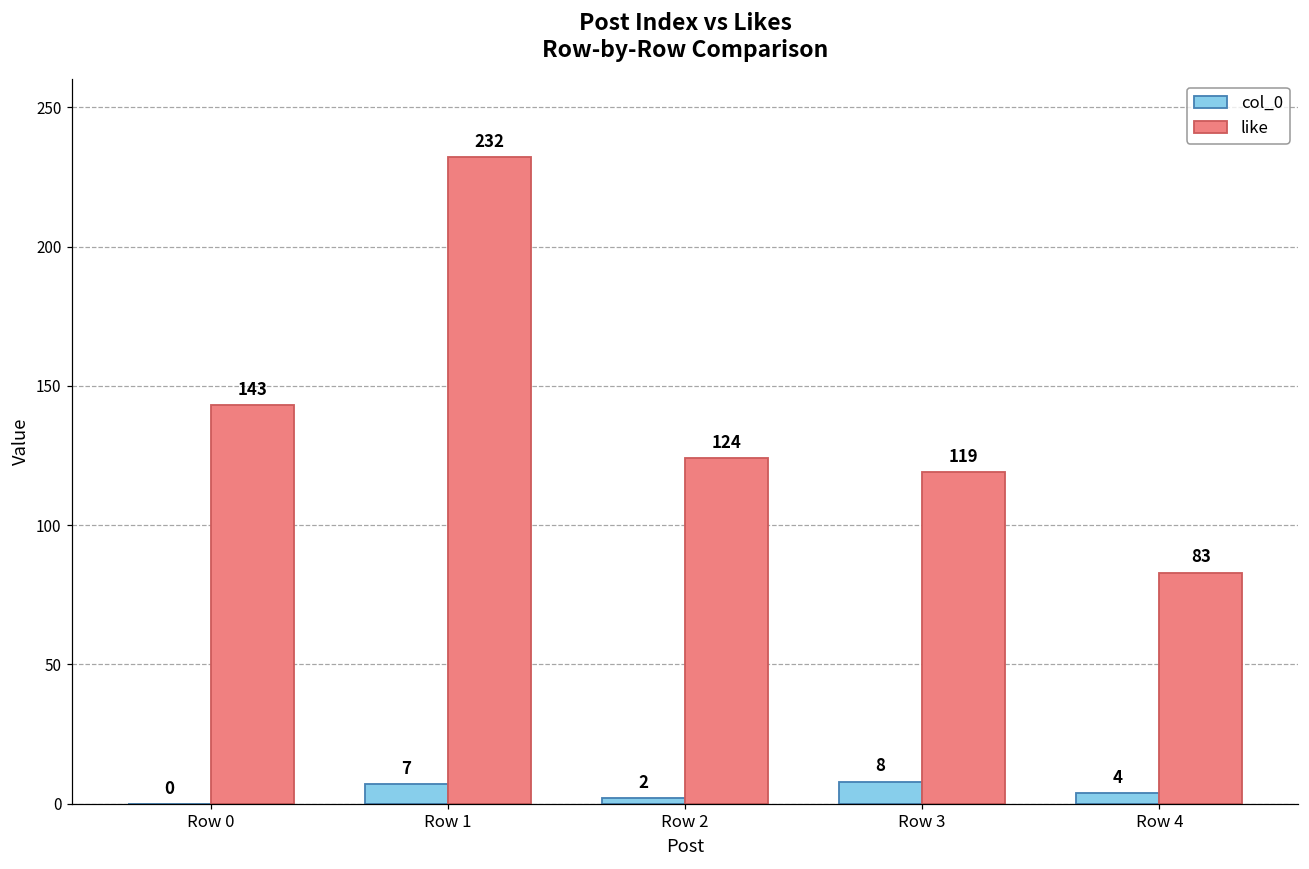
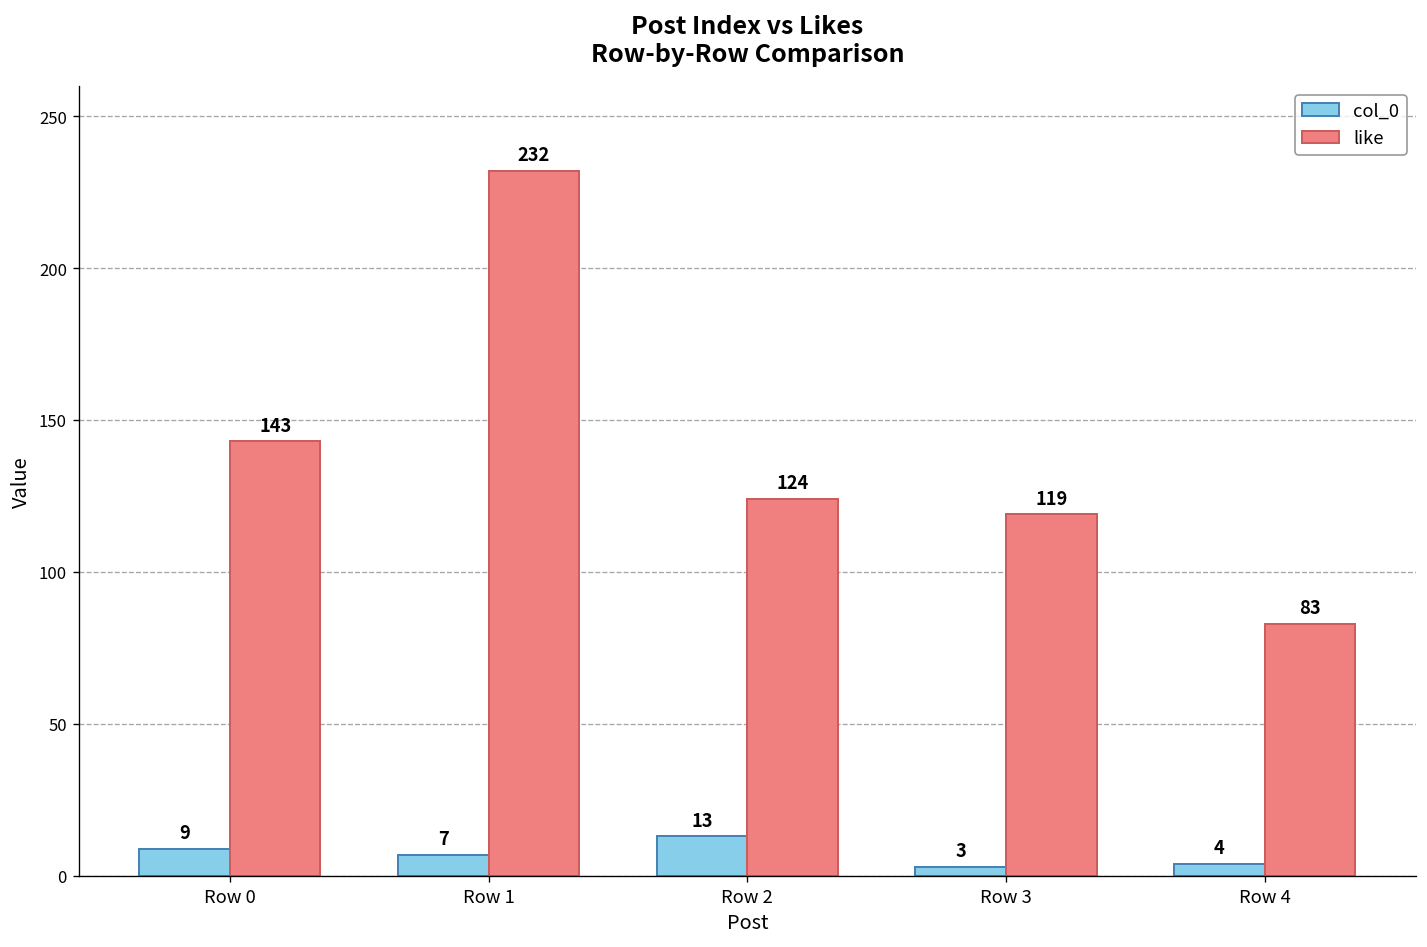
col_0, Row 0: 0 -> 9
col_0, Row 2: 2 -> 13
col_0, Row 3: 8 -> 3
